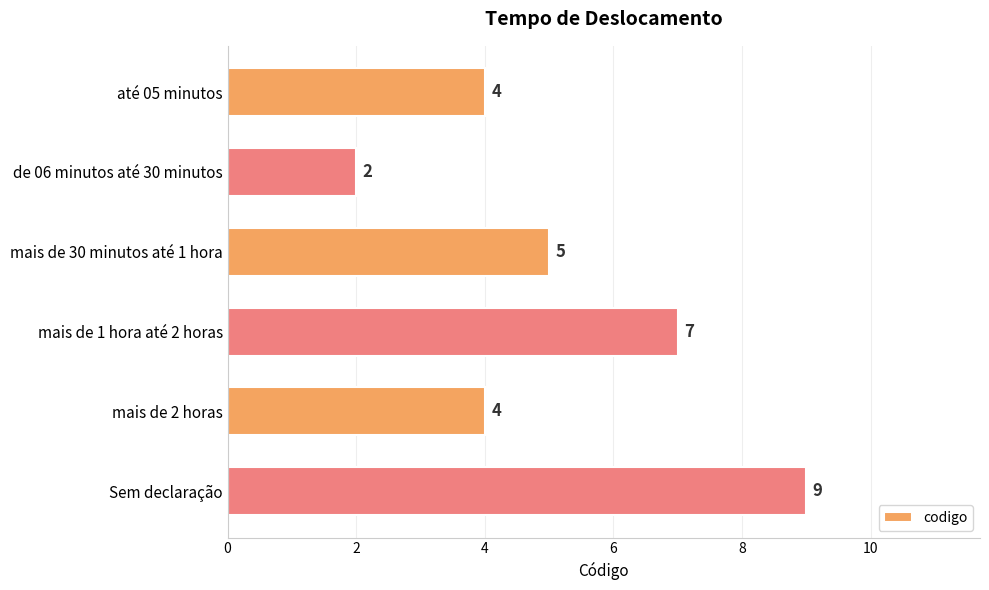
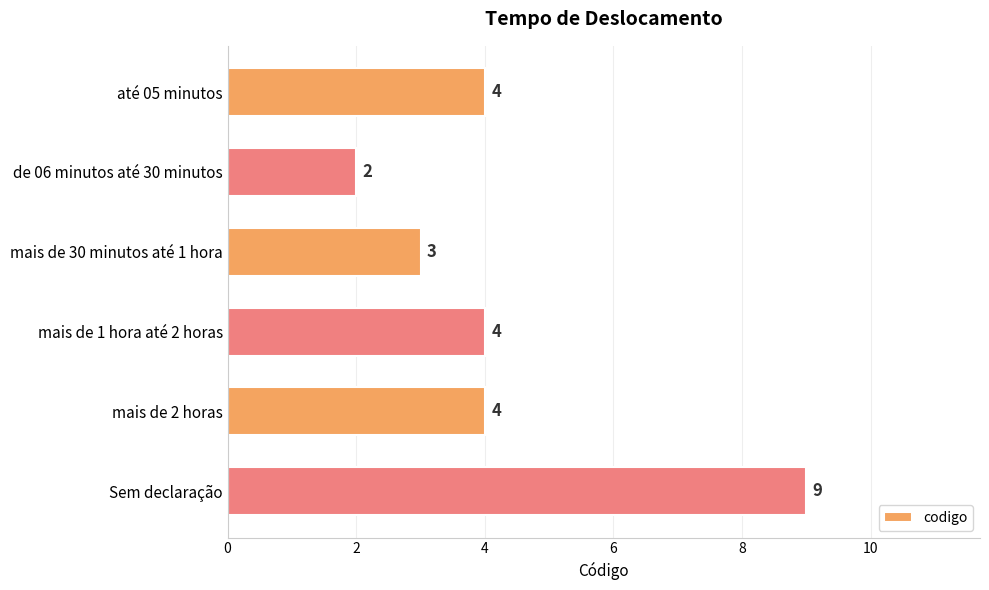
mais de 30 minutos até 1 hora: 5 -> 3
mais de 1 hora até 2 horas: 7 -> 4
